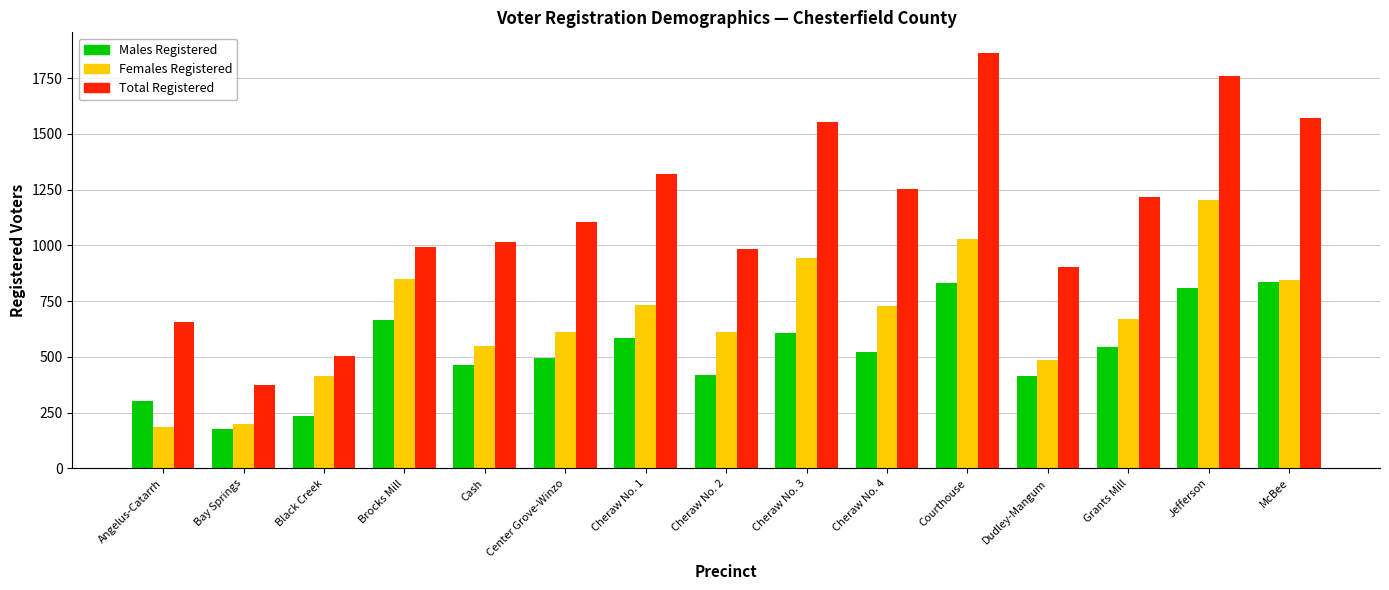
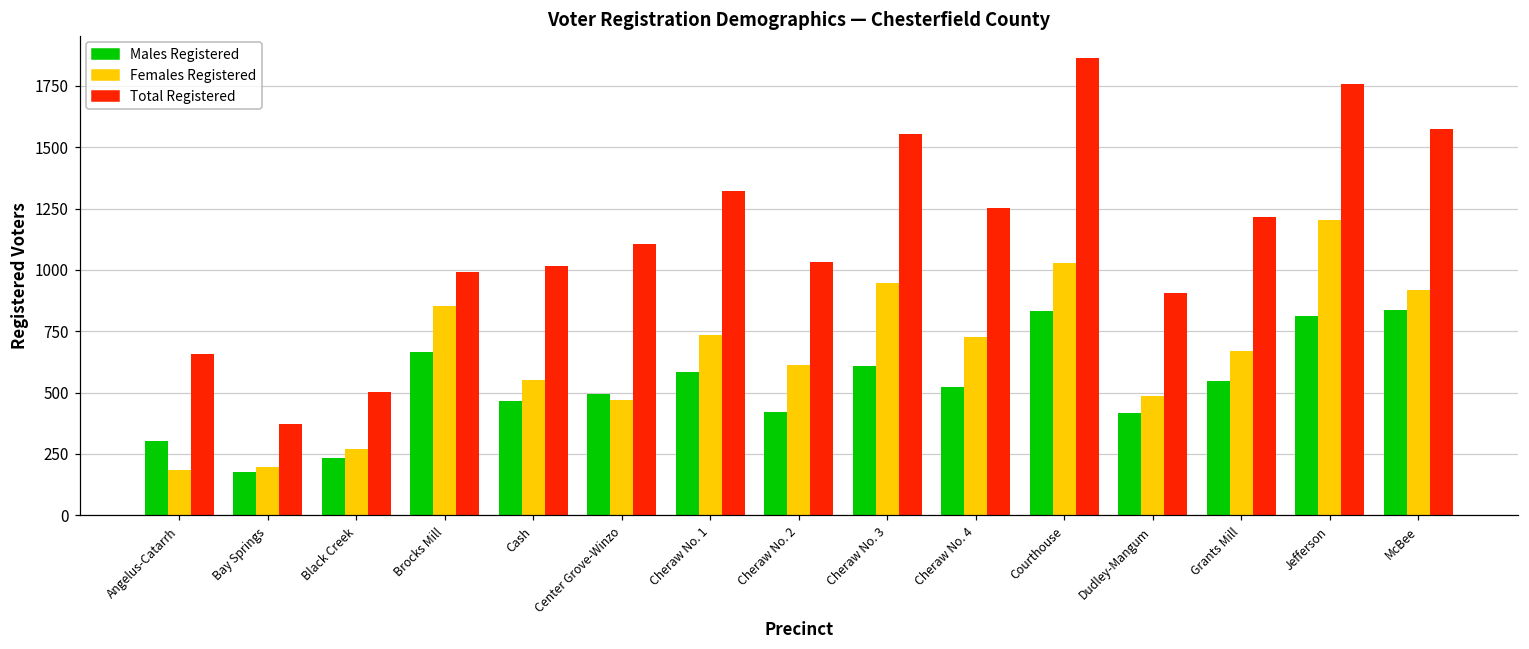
Females Registered, Black Creek: 410 -> 270
Females Registered, Center Grove-Winzo: 610 -> 470
Total Registered, Cheraw No. 2: 980 -> 1030
Females Registered, McBee: 850 -> 920
